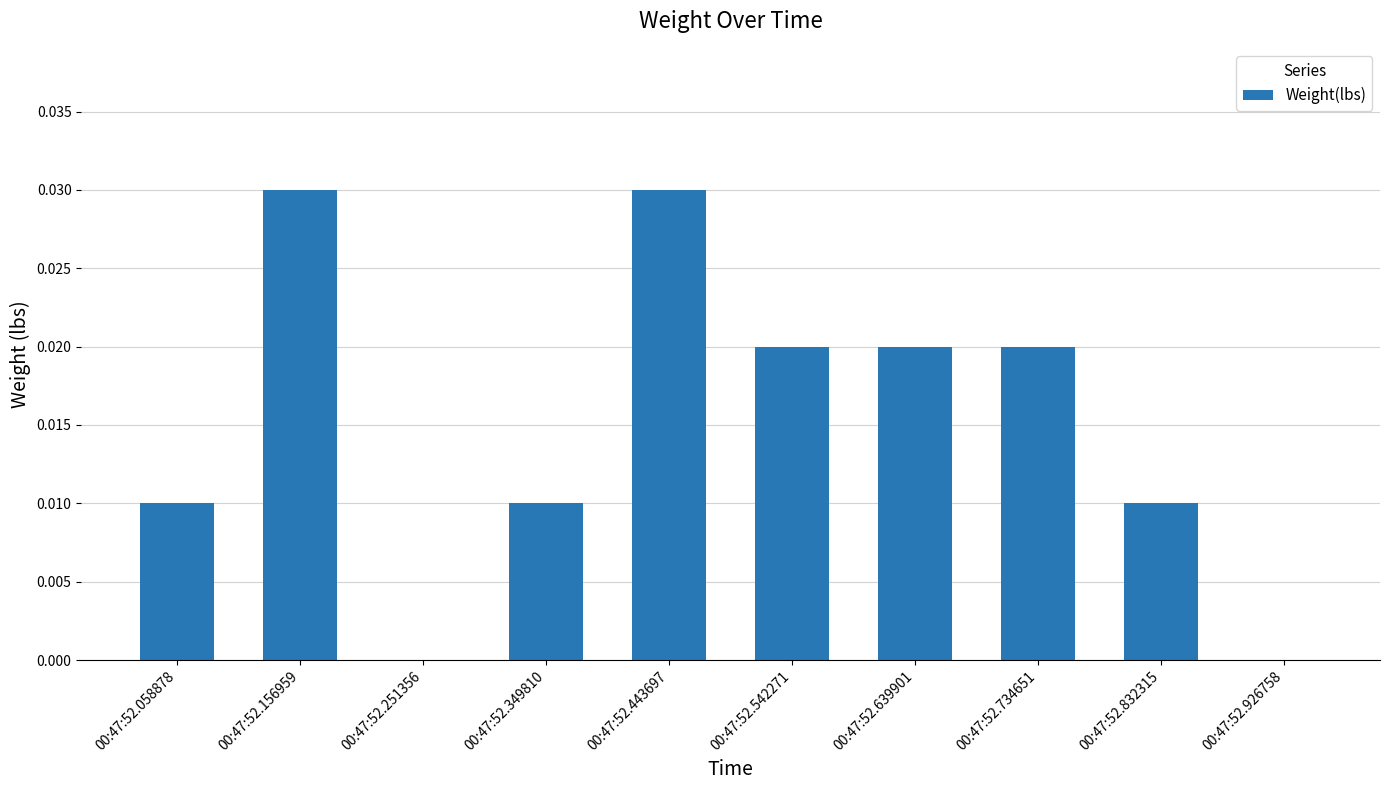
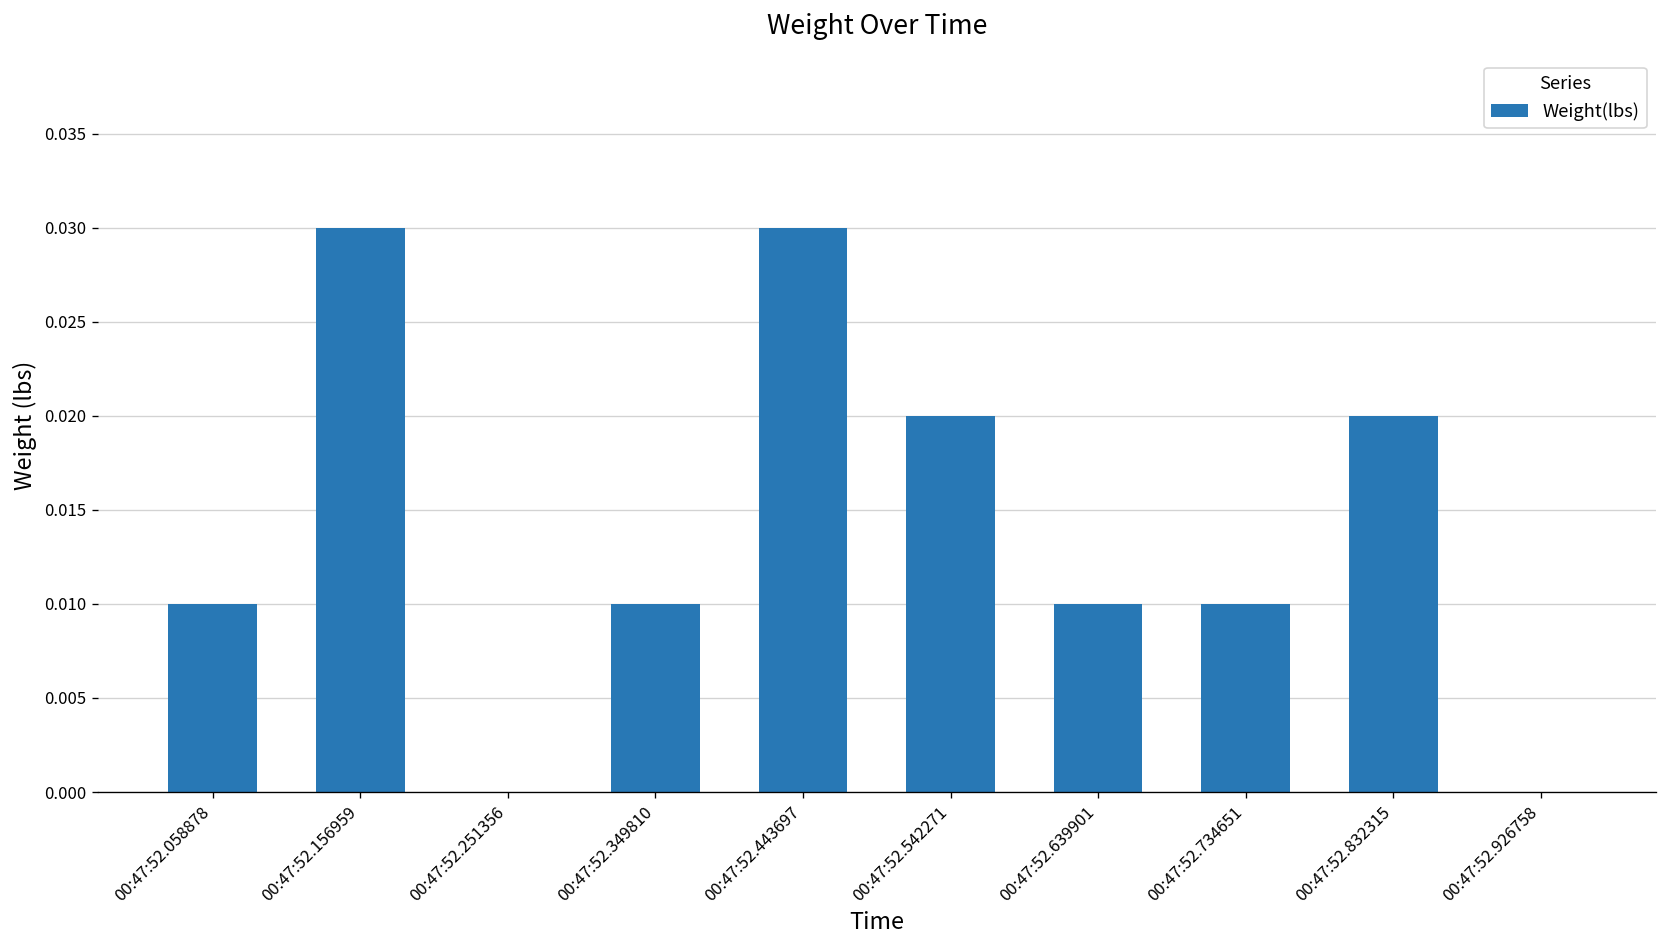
00:47:52.639901: 0.02 -> 0.01
00:47:52.734651: 0.02 -> 0.01
00:47:52.832315: 0.01 -> 0.02
